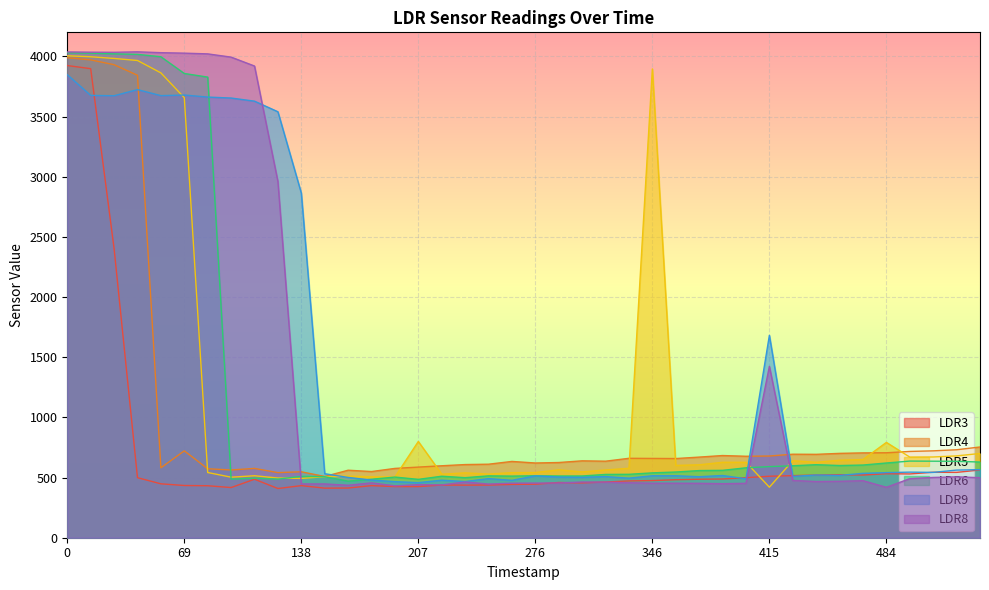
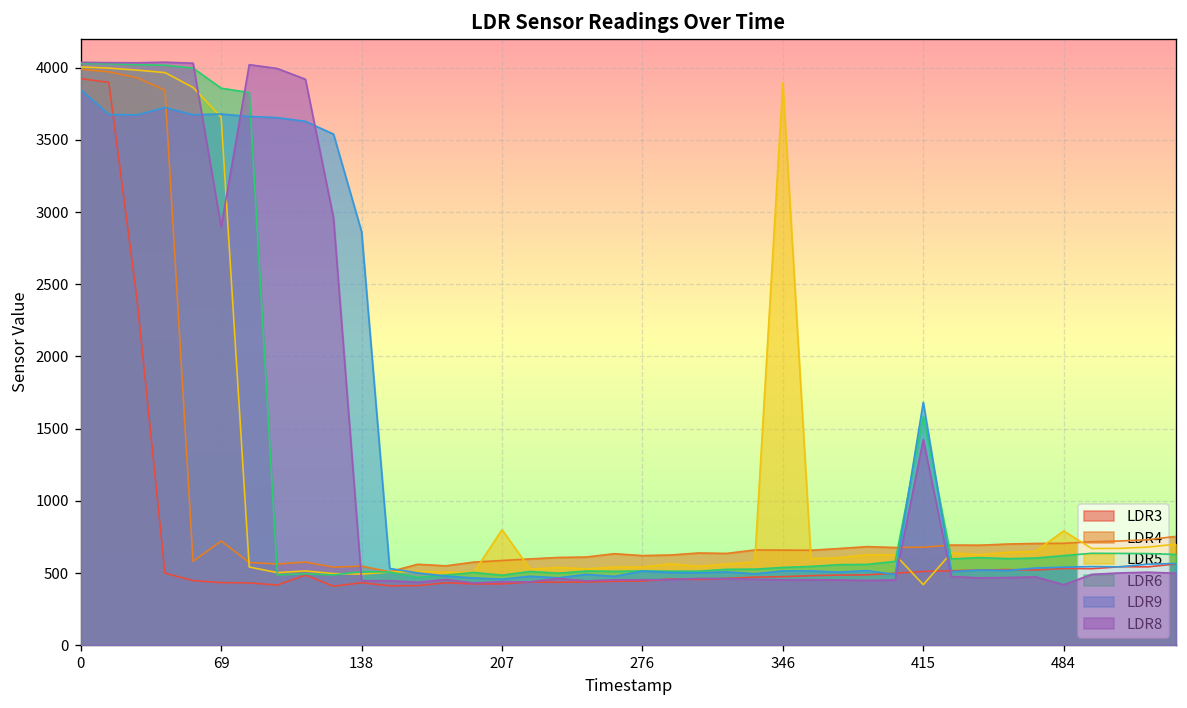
LDR8, 69: 4030 -> 2900
LDR6, 415: 590 -> 1590
